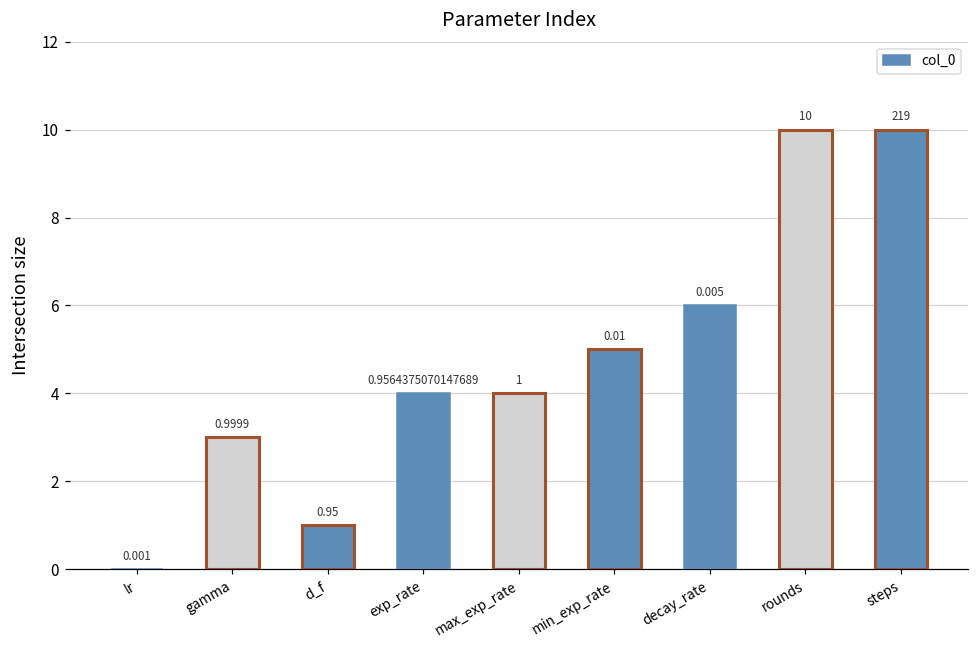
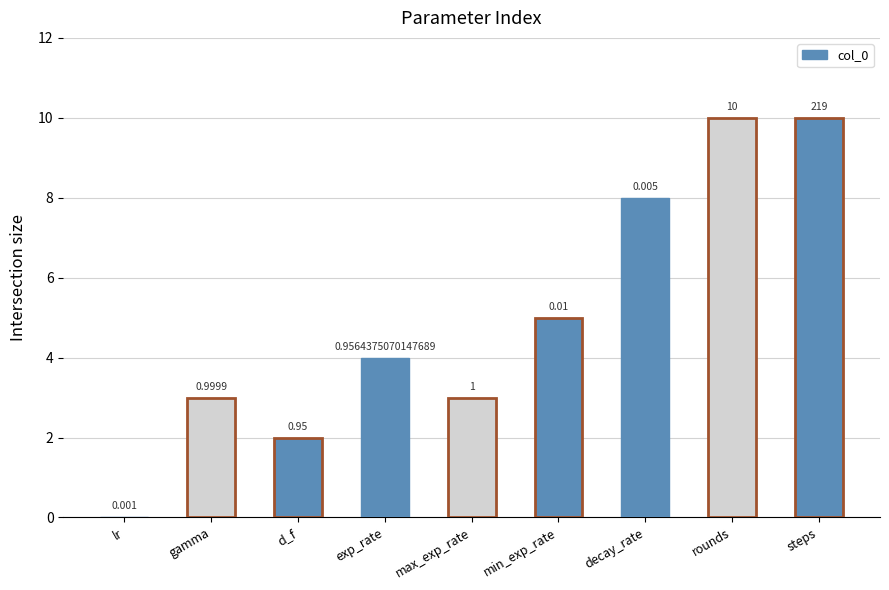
d_f: 1 -> 2
max_exp_rate: 4 -> 3
decay_rate: 6 -> 8
